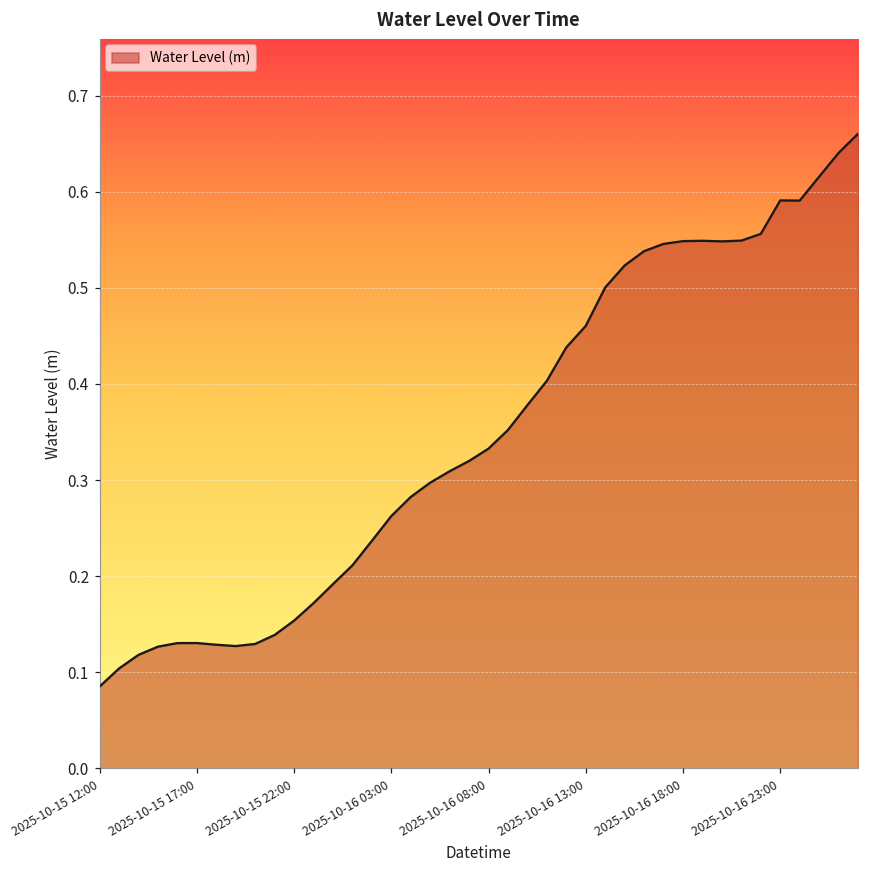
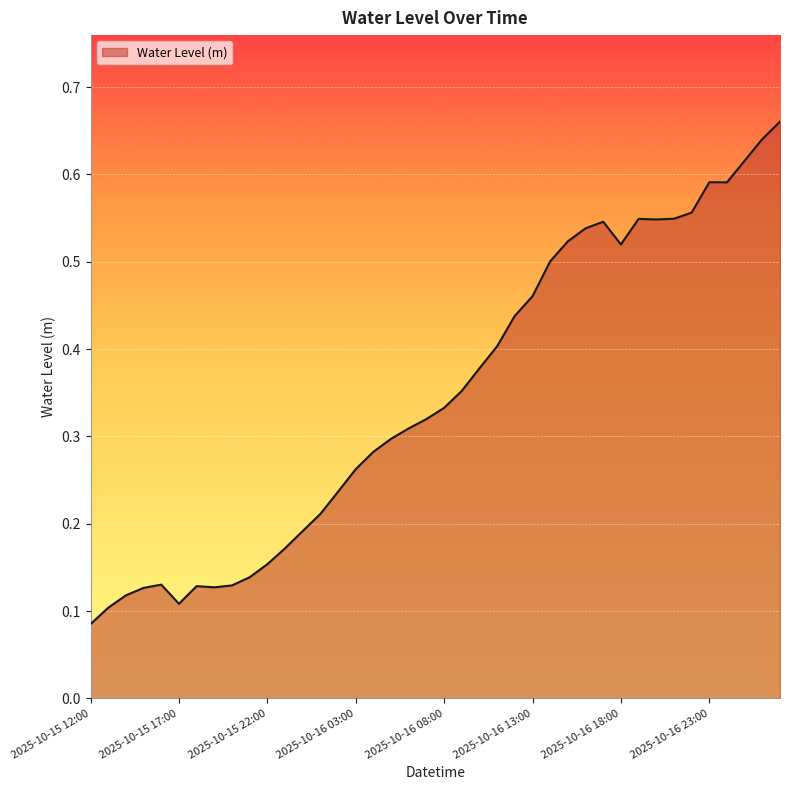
2025-10-15 17:00: 0.13 -> 0.11
2025-10-16 18:00: 0.55 -> 0.52
